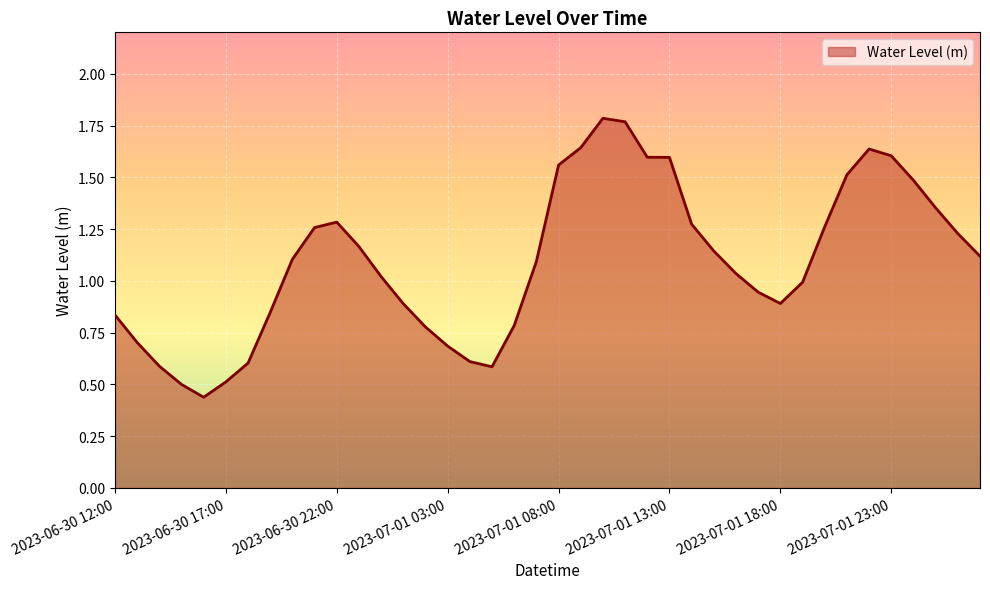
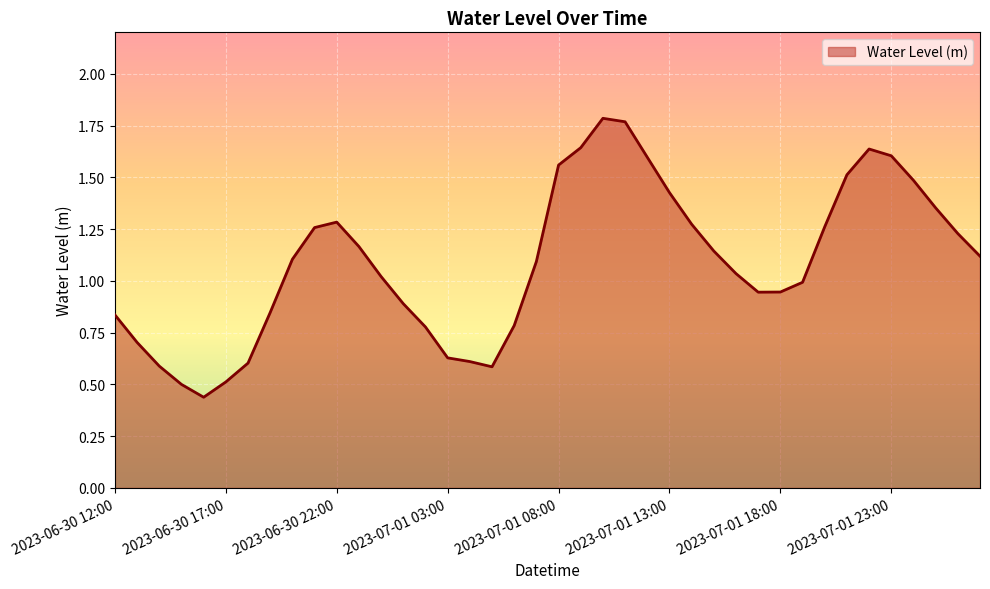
2023-07-01 03:00: 0.68 -> 0.63
2023-07-01 13:00: 1.60 -> 1.43
2023-07-01 18:00: 0.89 -> 0.95
